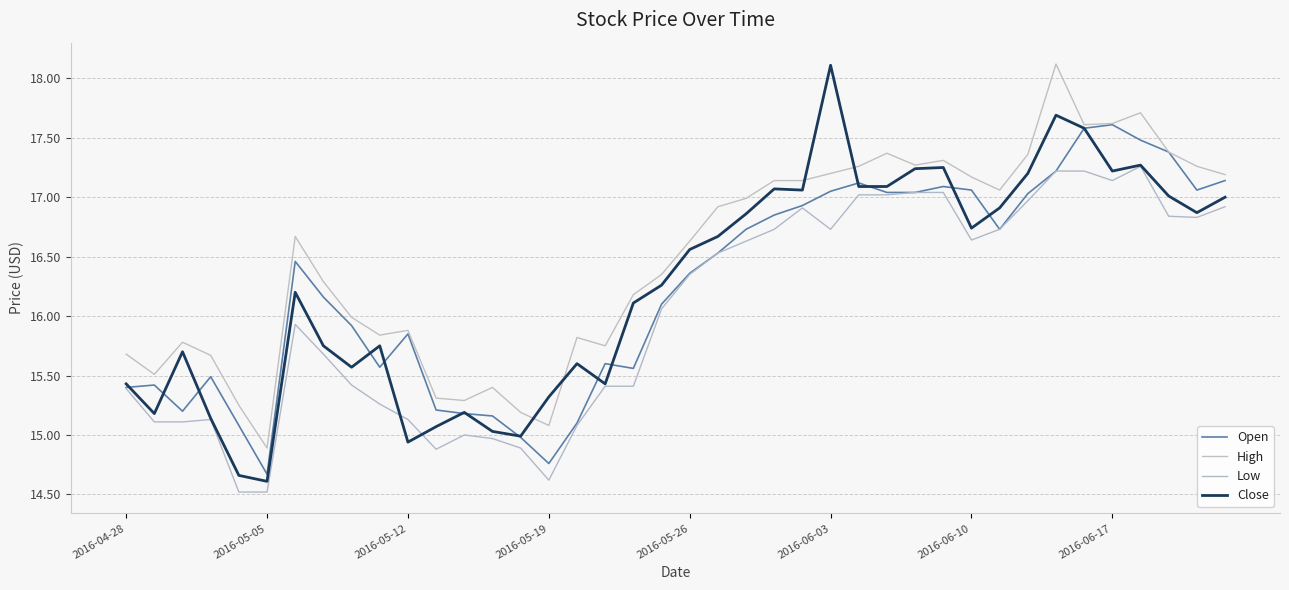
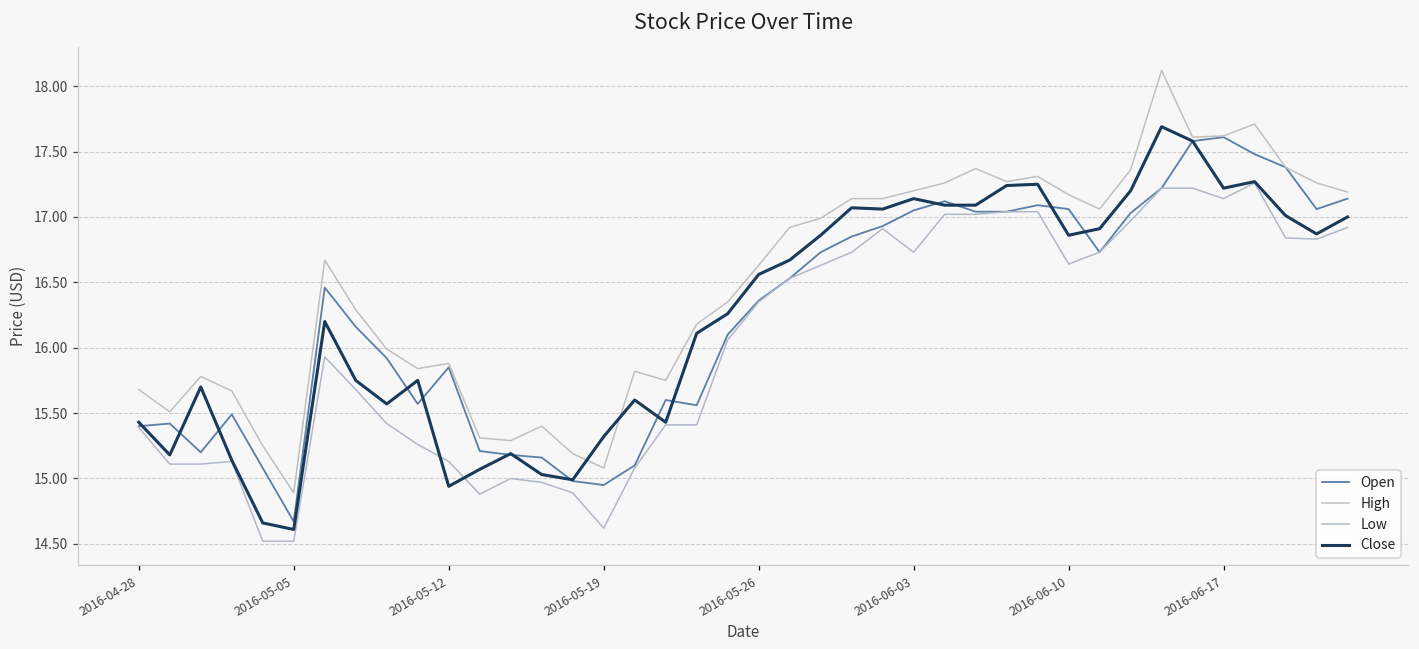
Open, 2016-05-19: 14.76 -> 14.95
Close, 2016-06-03: 18.11 -> 17.14
Close, 2016-06-10: 16.74 -> 16.86
